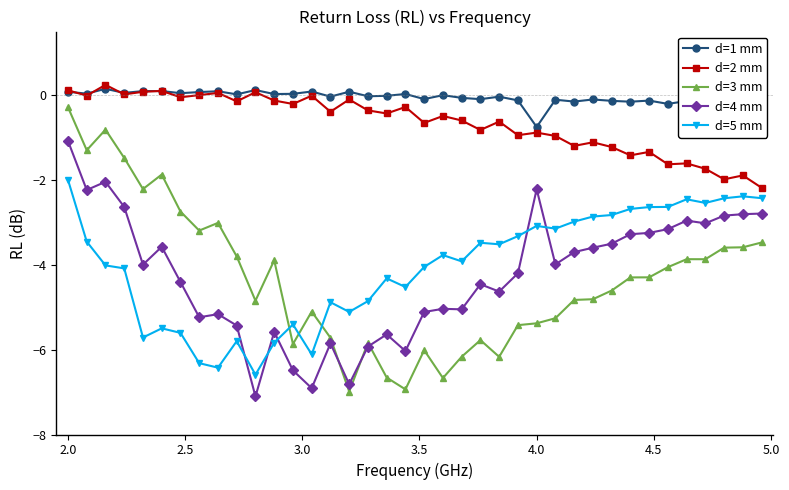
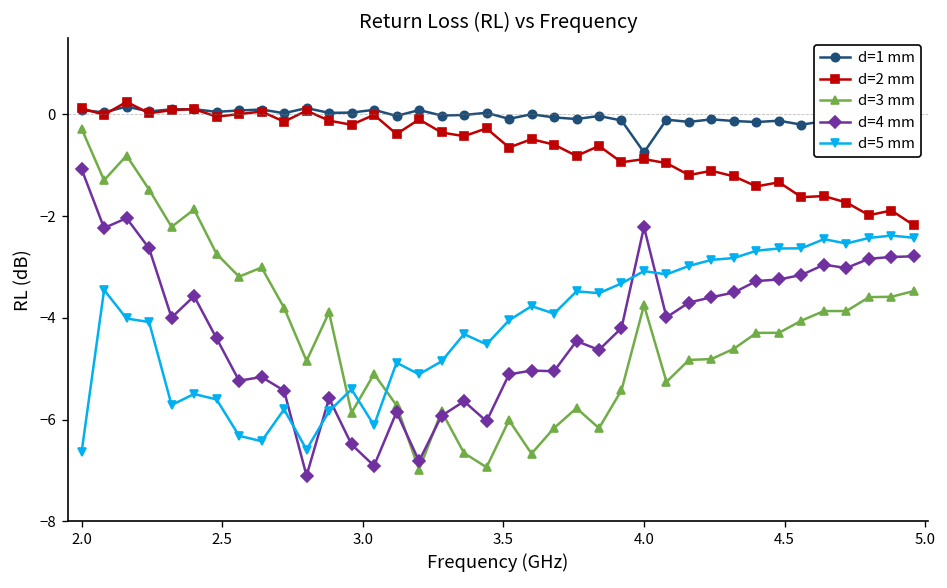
d=5 mm, 2.0: -2.0 -> -6.6
d=3 mm, 4.0: -5.4 -> -3.8
